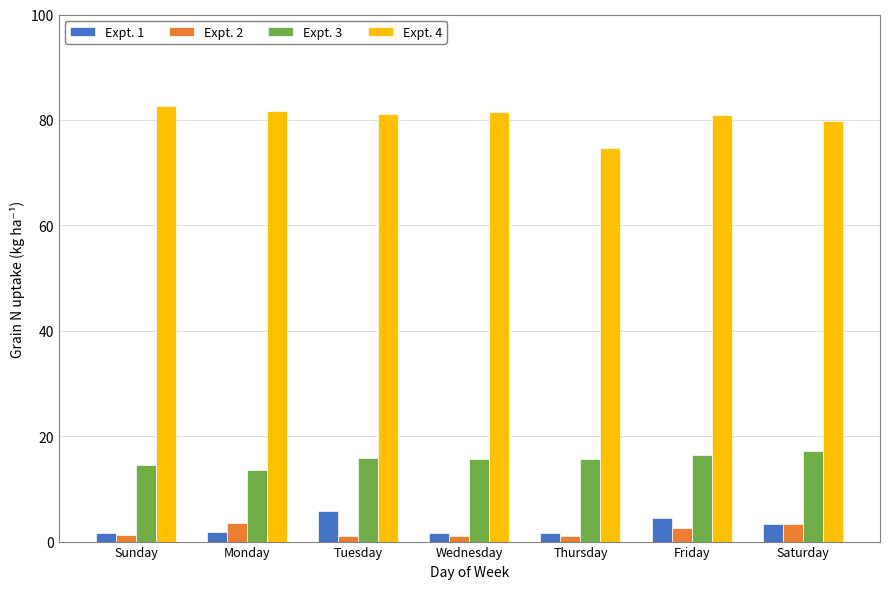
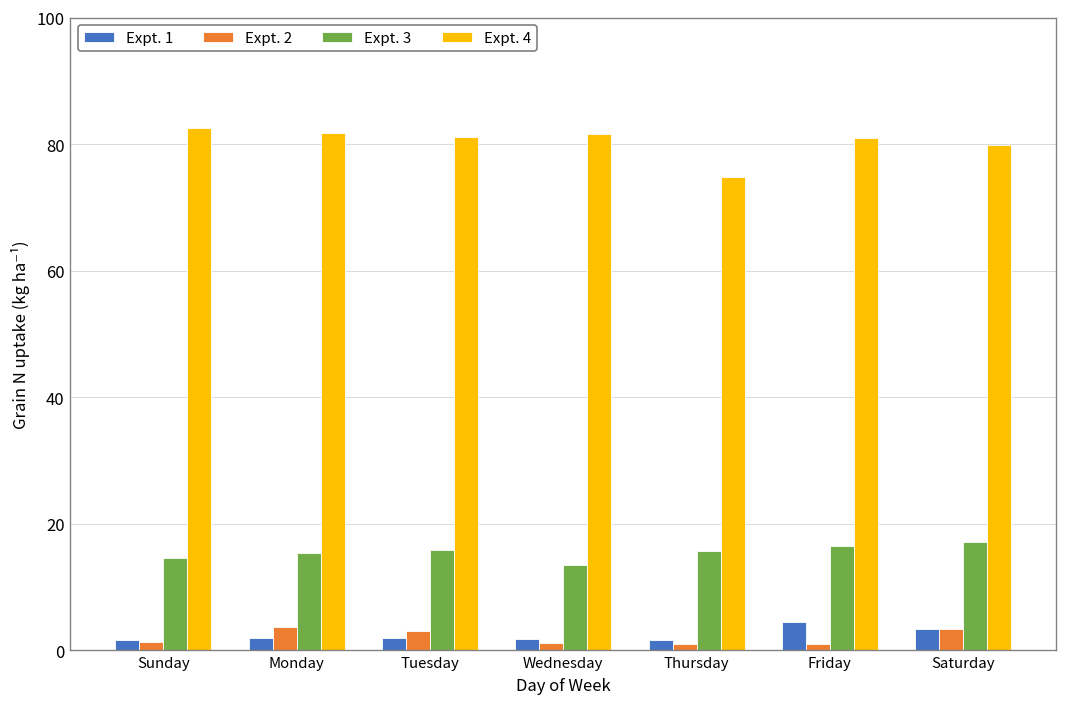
Expt. 3, Monday: 14 -> 15
Expt. 1, Tuesday: 6 -> 2
Expt. 2, Tuesday: 1 -> 3
Expt. 3, Wednesday: 16 -> 13
Expt. 2, Friday: 3 -> 1
